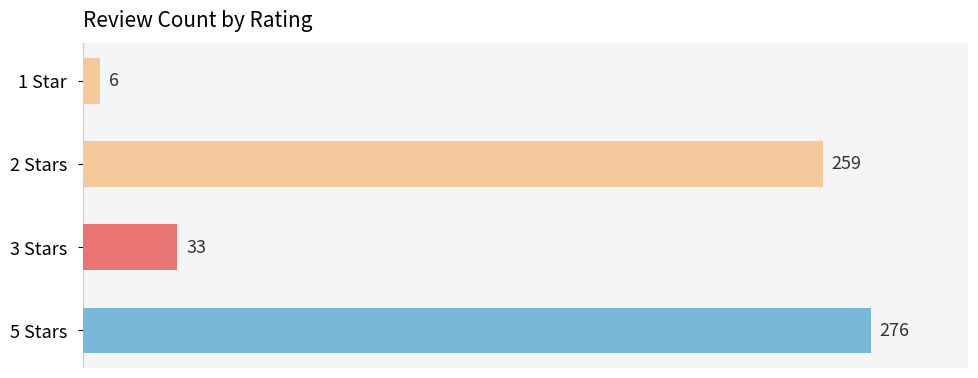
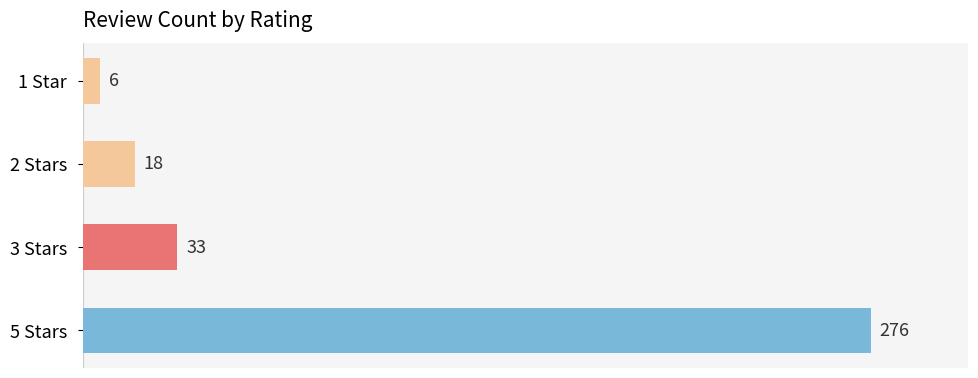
2 Stars: 259 -> 18
